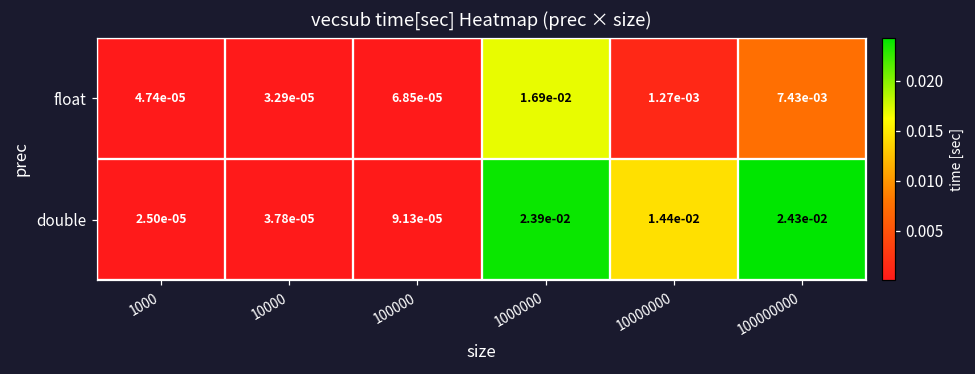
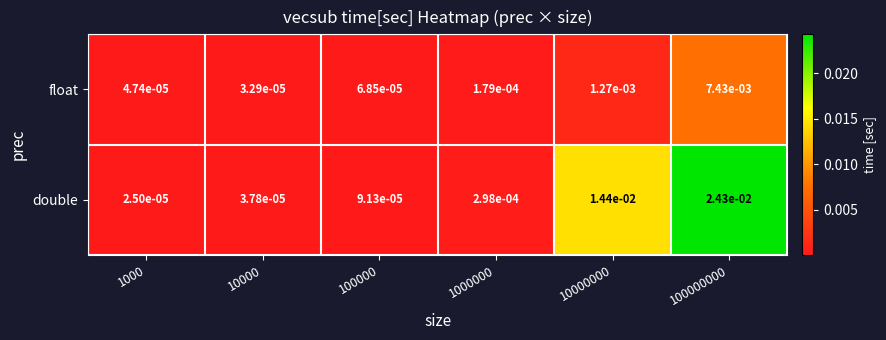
float, 1000000: 1.69e-02 -> 1.79e-04
double, 1000000: 2.39e-02 -> 2.98e-04
